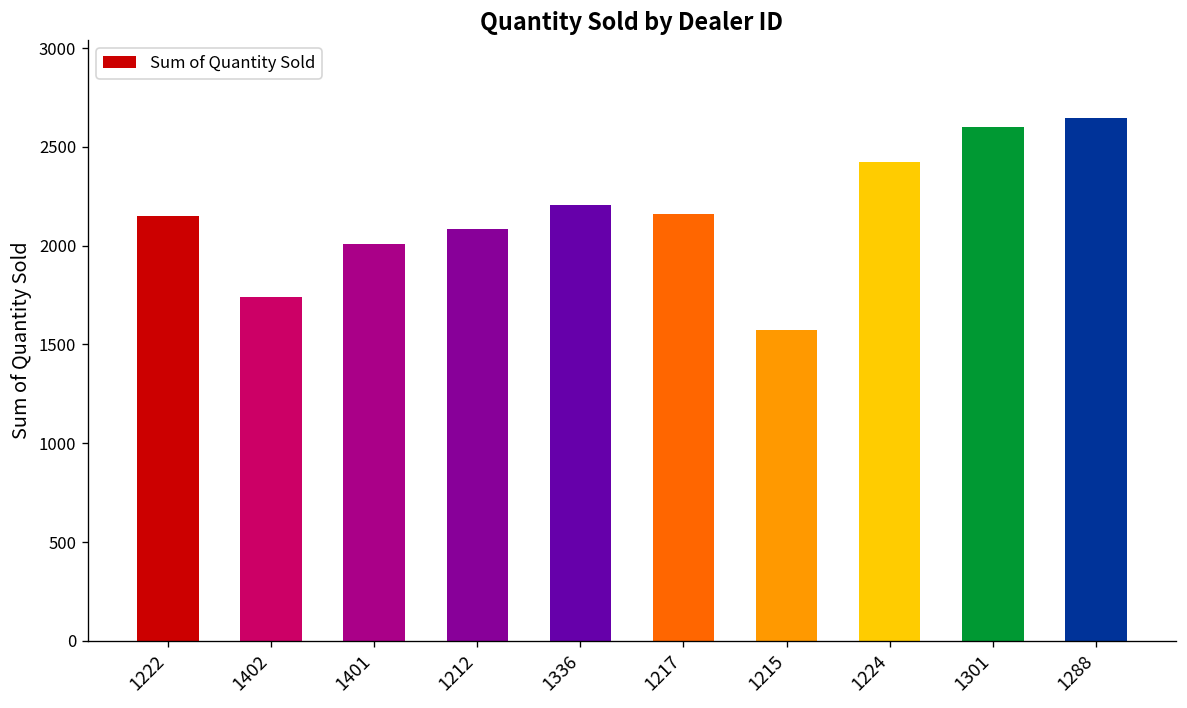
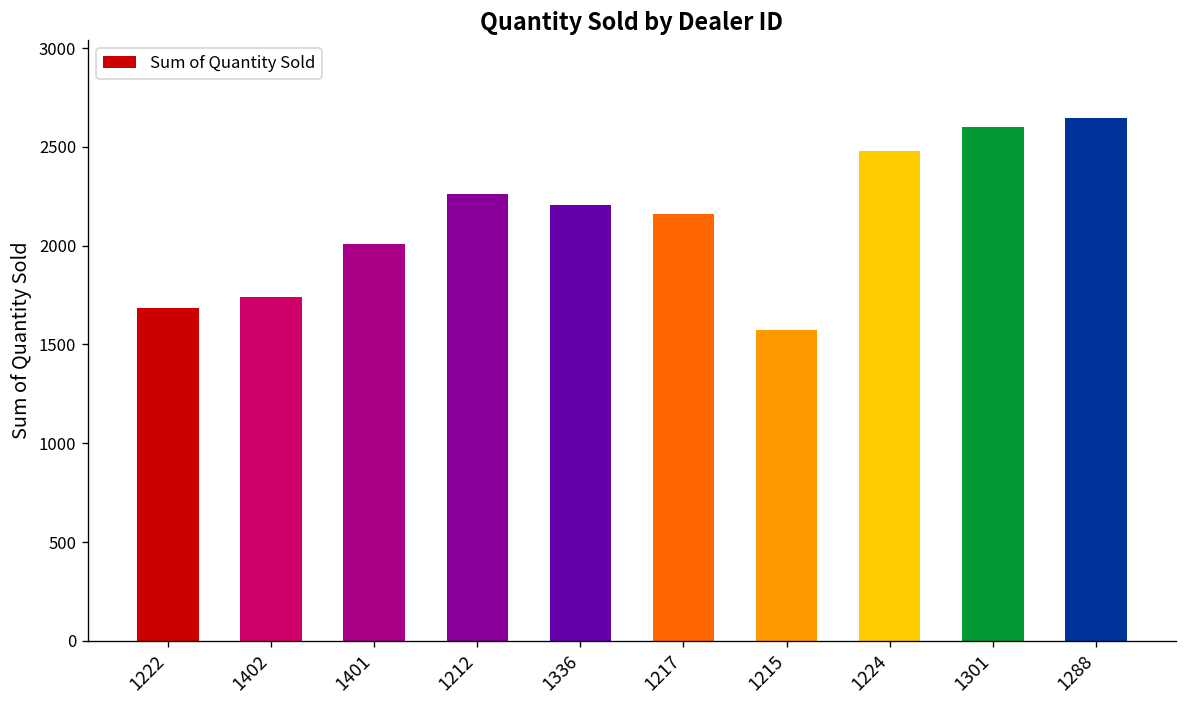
1222: 2150 -> 1680
1212: 2080 -> 2260
1224: 2420 -> 2480
